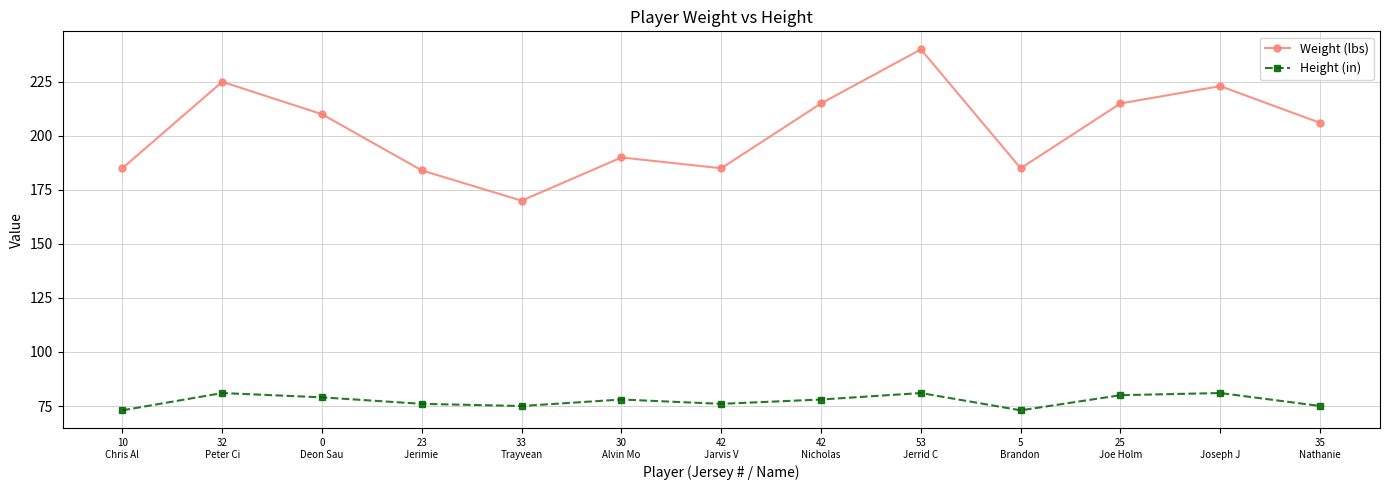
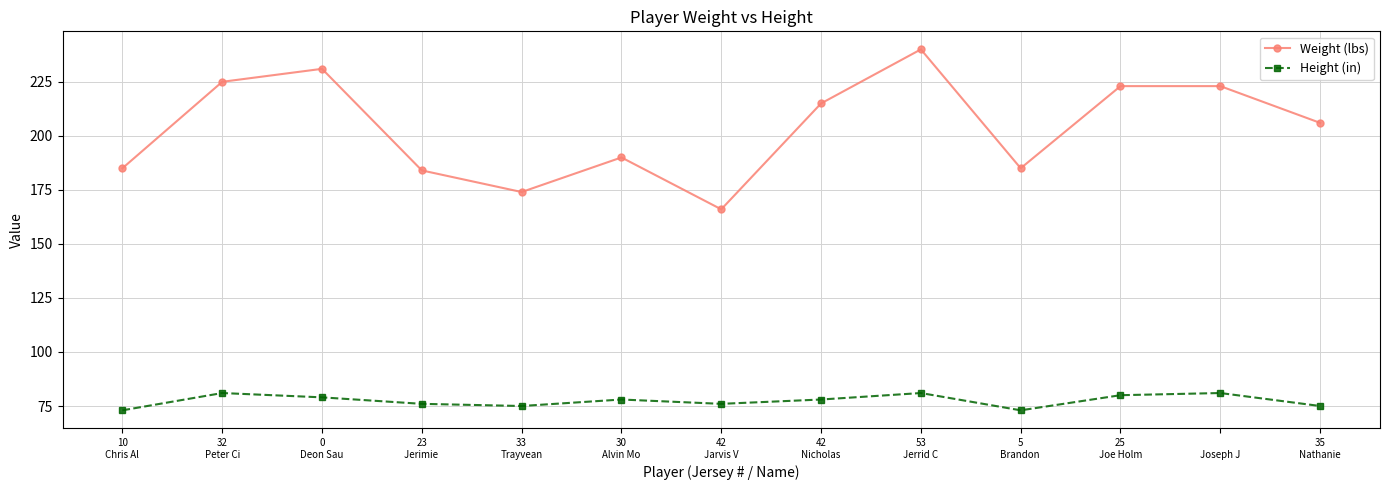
Weight (lbs), 0 Deon Sau: 210 -> 231
Weight (lbs), 33 Trayvean: 170 -> 174
Weight (lbs), 42 Jarvis V: 185 -> 166
Weight (lbs), 25 Joe Holm: 215 -> 223
